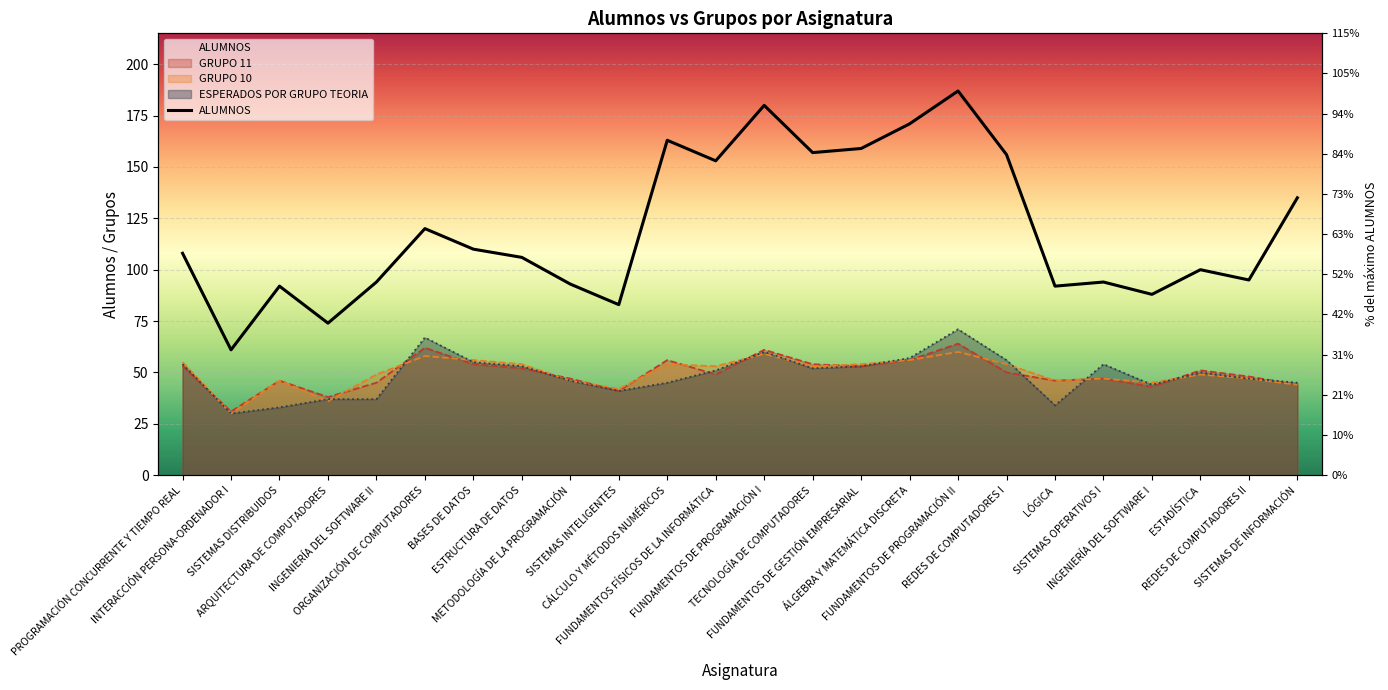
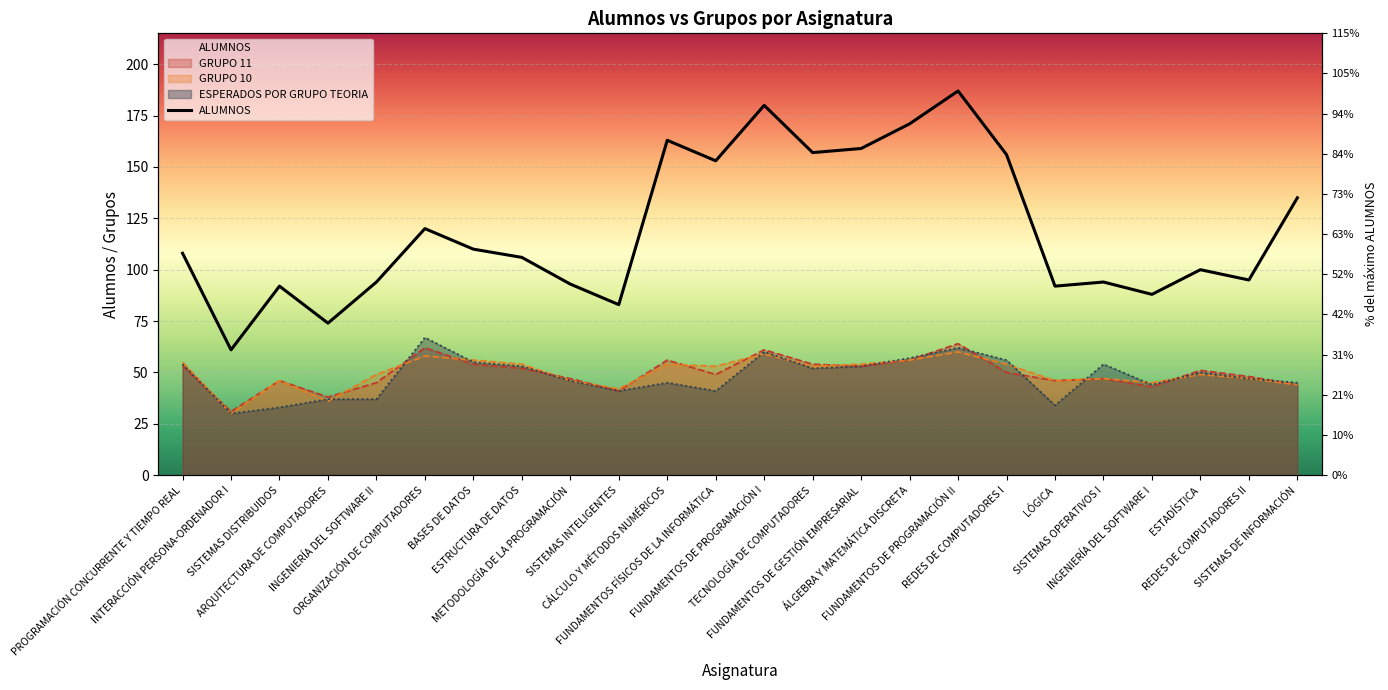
ESPERADOS POR GRUPO TEORIA, FUNDAMENTOS FÍSICOS DE LA INFORMÁTICA: 51 -> 41
ESPERADOS POR GRUPO TEORIA, FUNDAMENTOS DE PROGRAMACIÓN II: 71 -> 62
